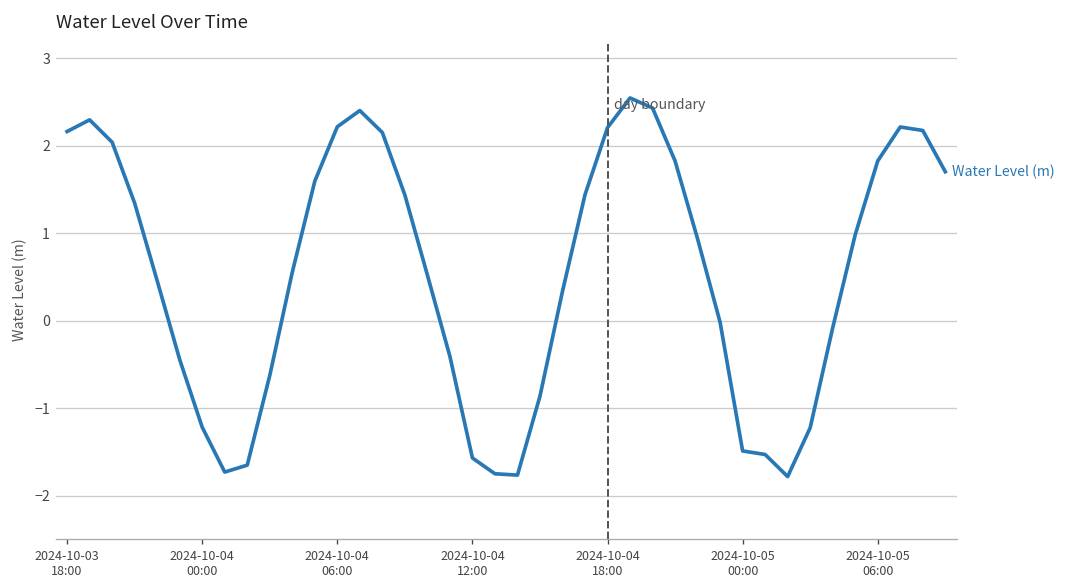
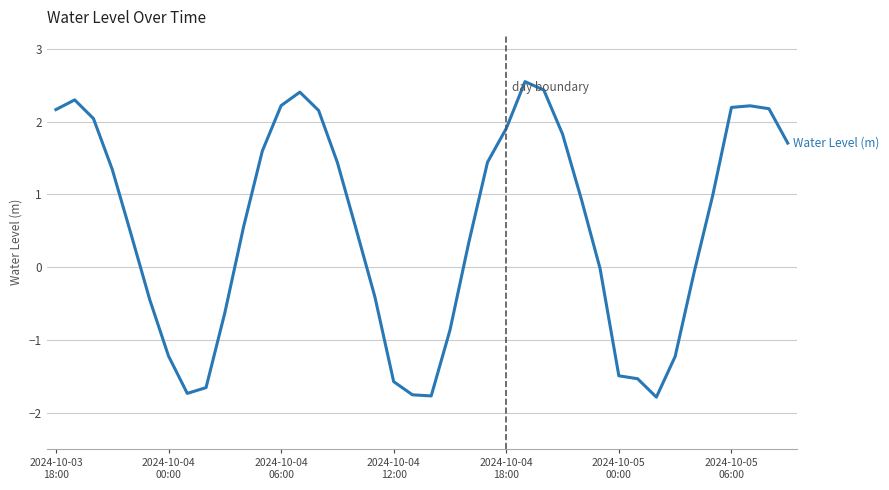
2024-10-04 18:00: 2.2 -> 1.9
2024-10-05 06:00: 1.8 -> 2.2
